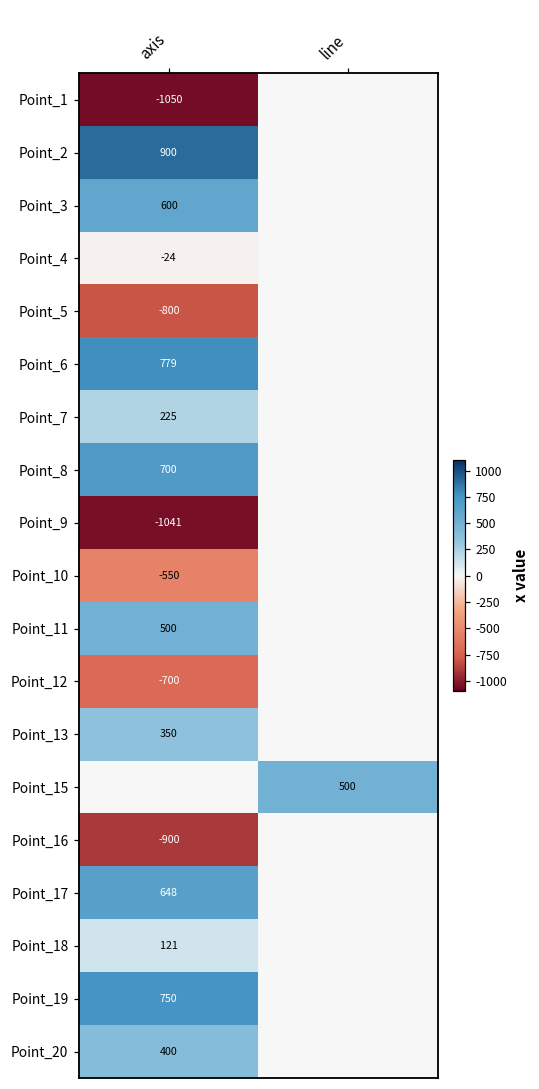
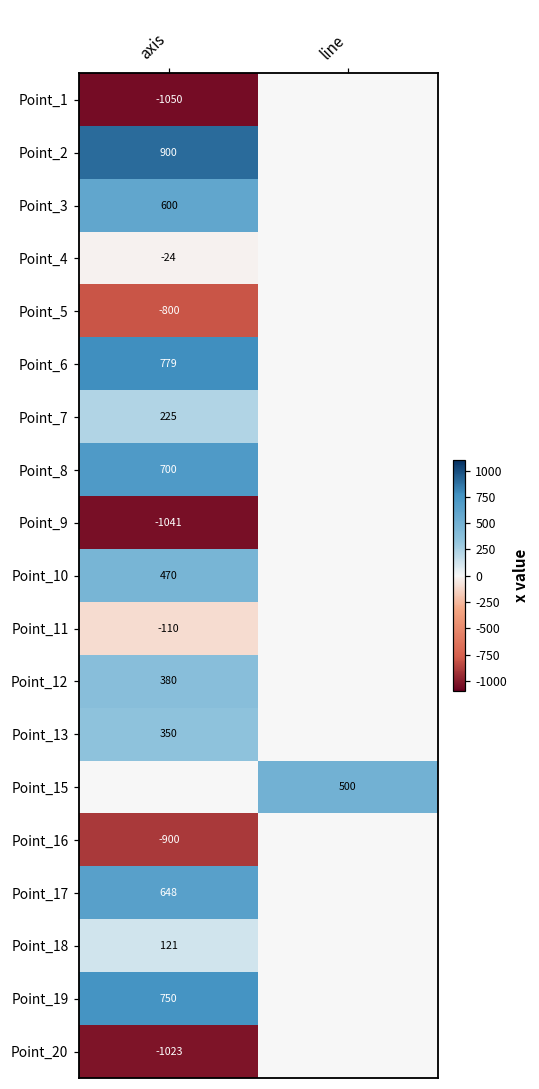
Point_10, axis: -550 -> 470
Point_11, axis: 500 -> -110
Point_12, axis: -700 -> 380
Point_20, axis: 400 -> -1023
